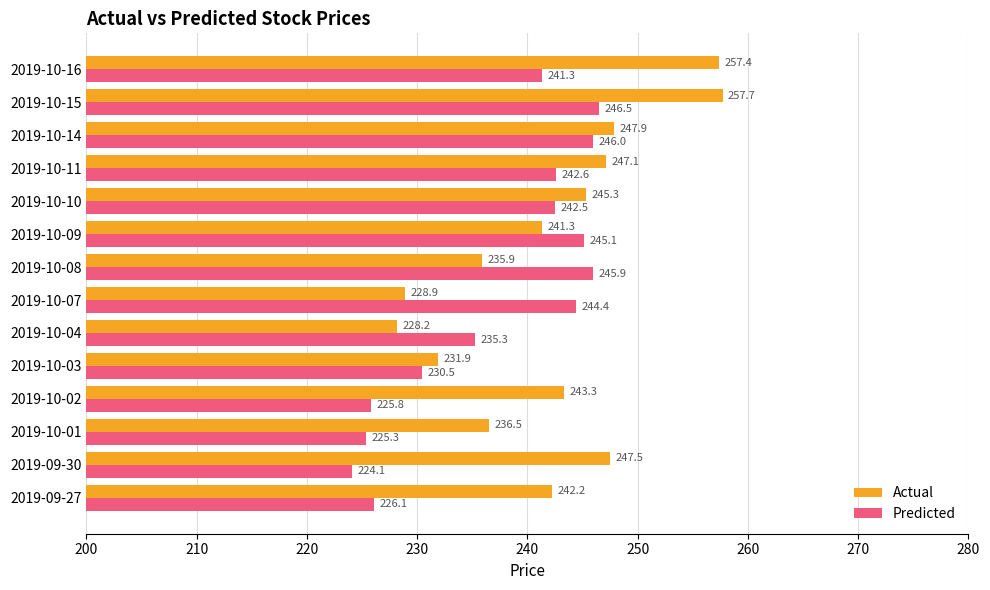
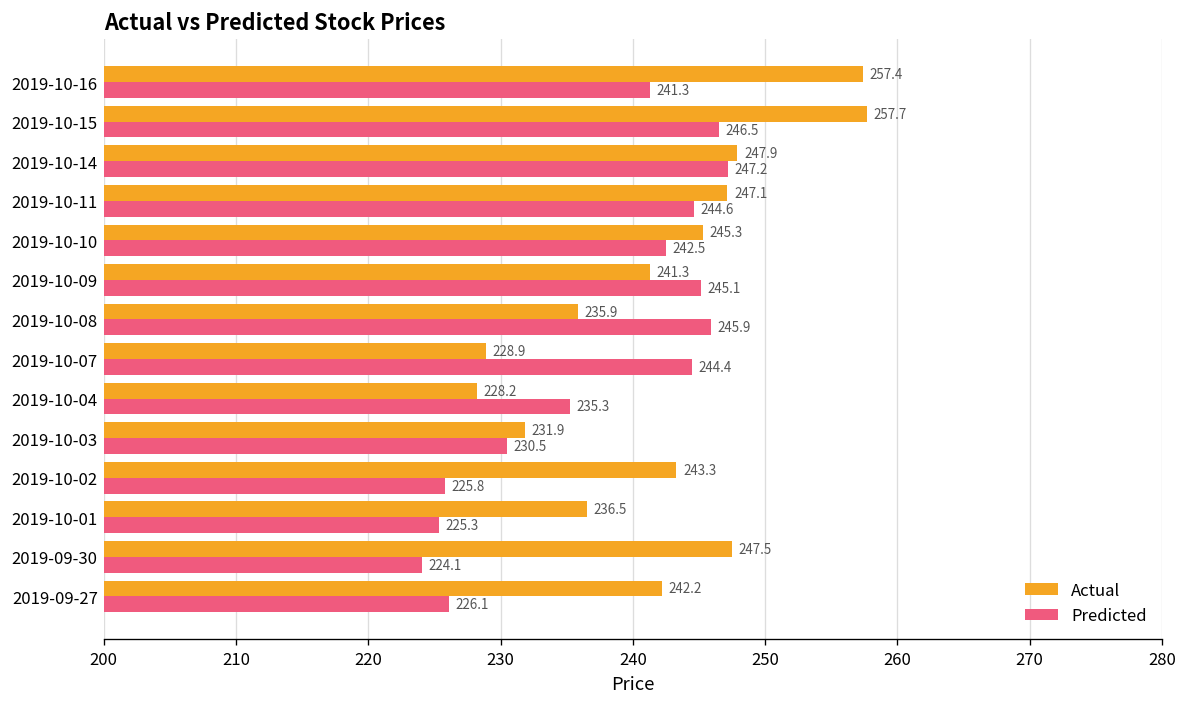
Predicted, 2019-10-14: 246.0 -> 247.2
Predicted, 2019-10-11: 242.6 -> 244.6
